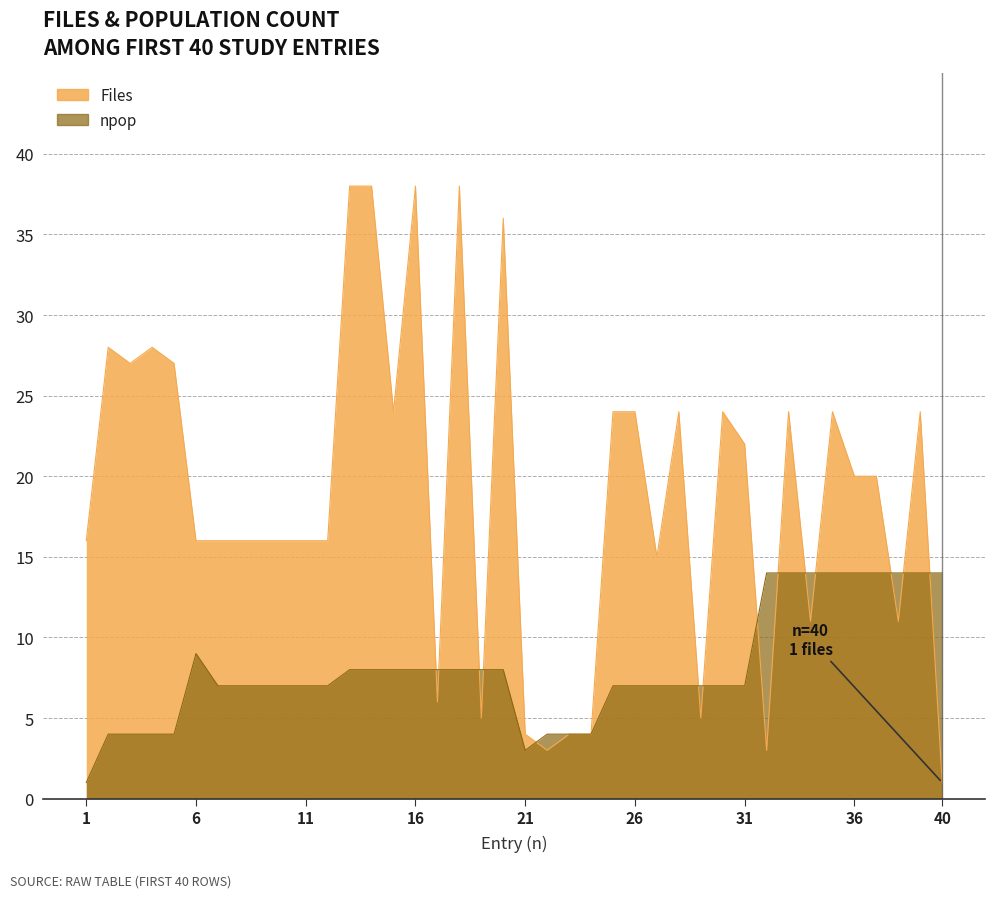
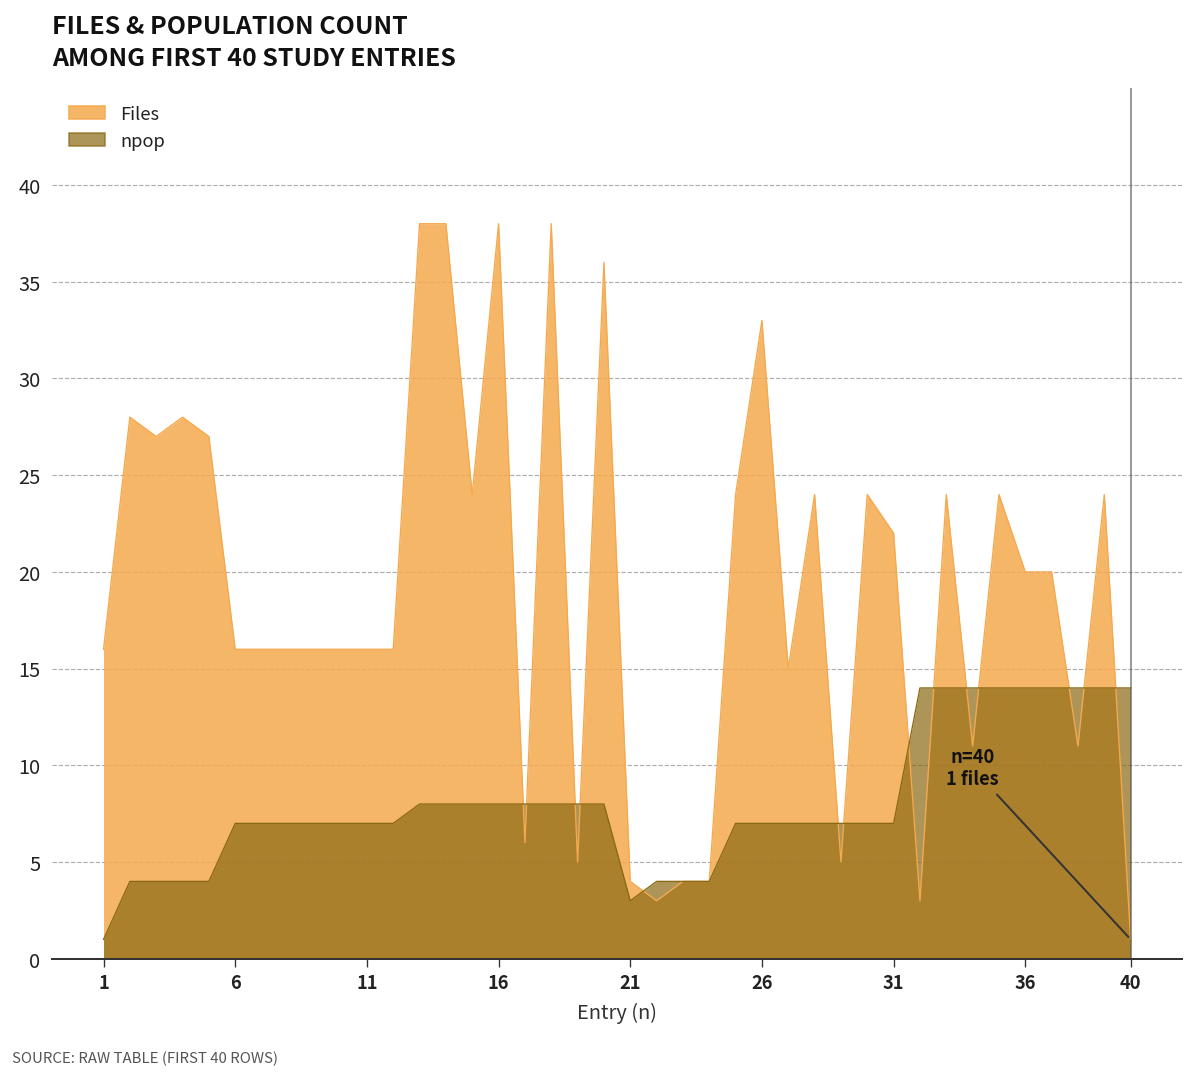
npop, 6: 9 -> 7
Files, 26: 24 -> 33
